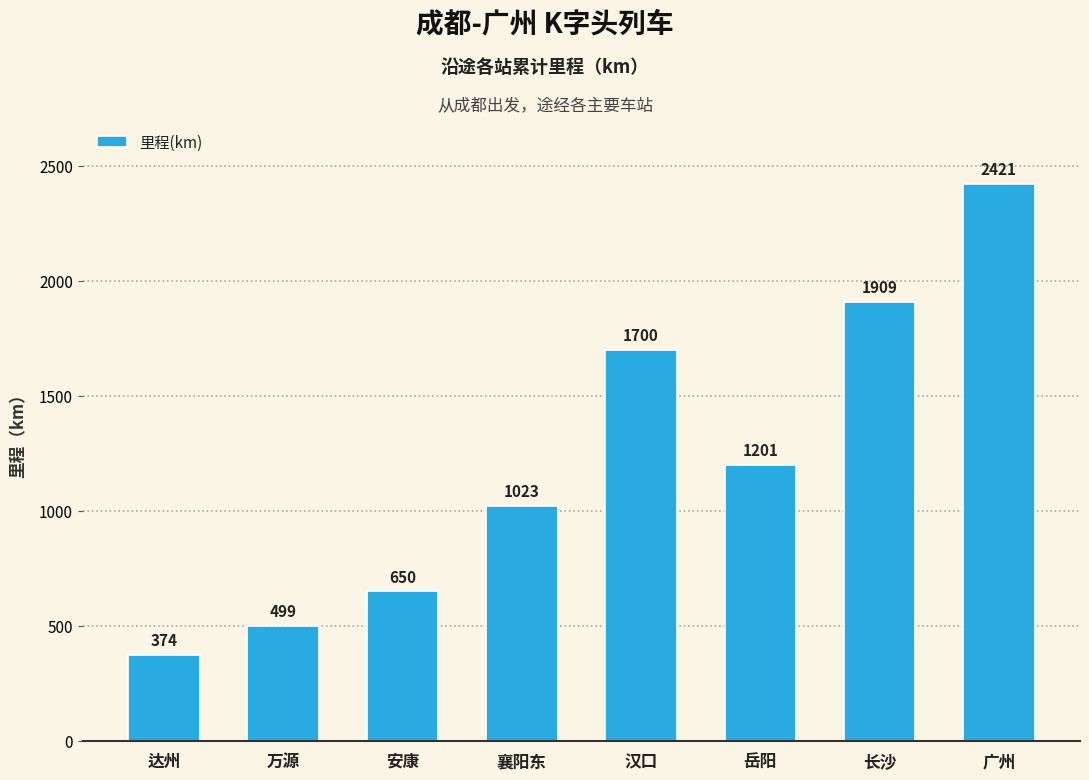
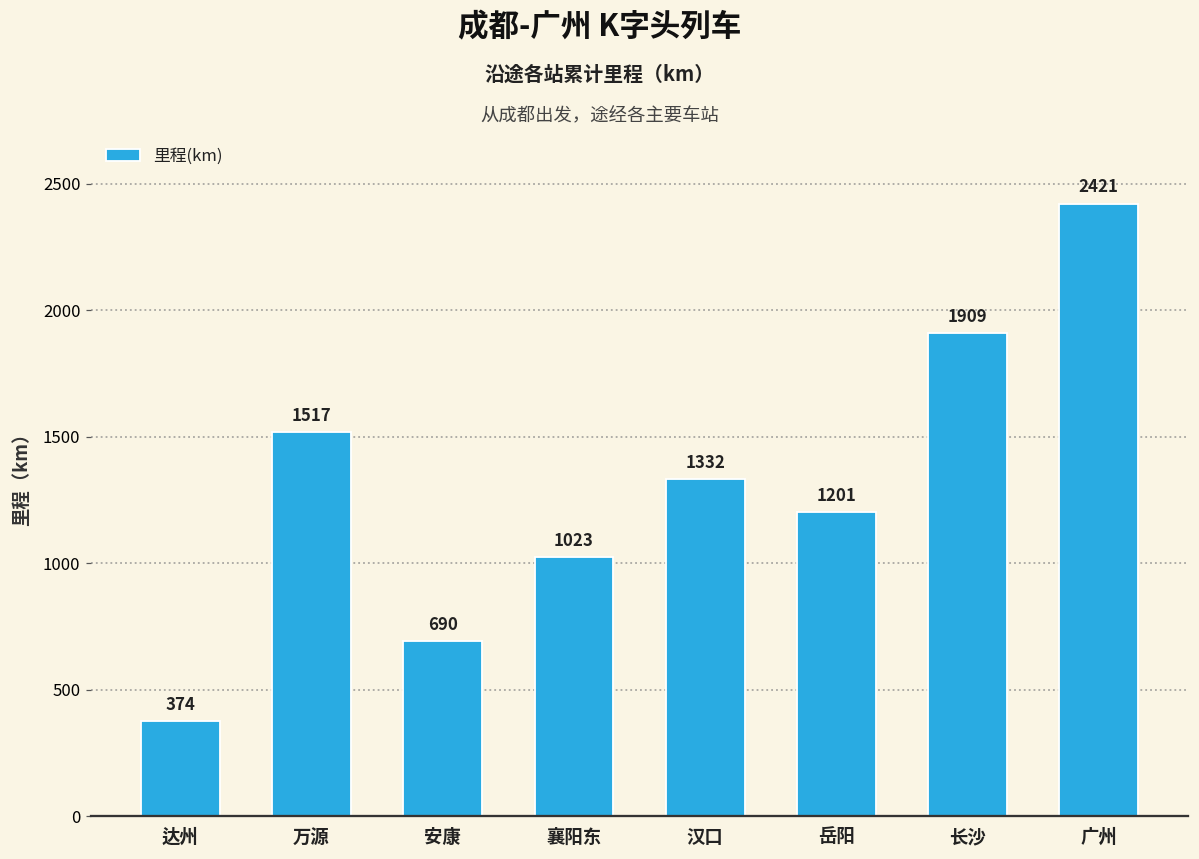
万源: 499 -> 1517
安康: 650 -> 690
汉口: 1700 -> 1332
